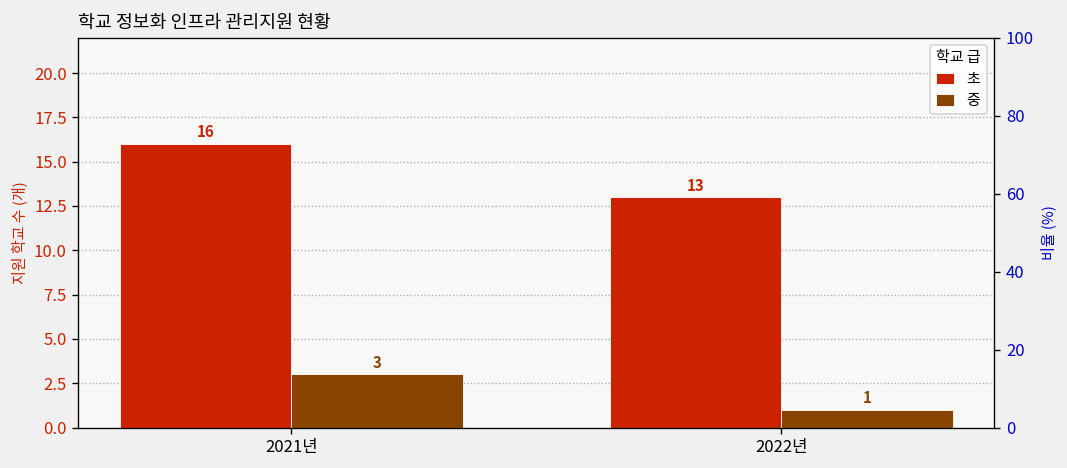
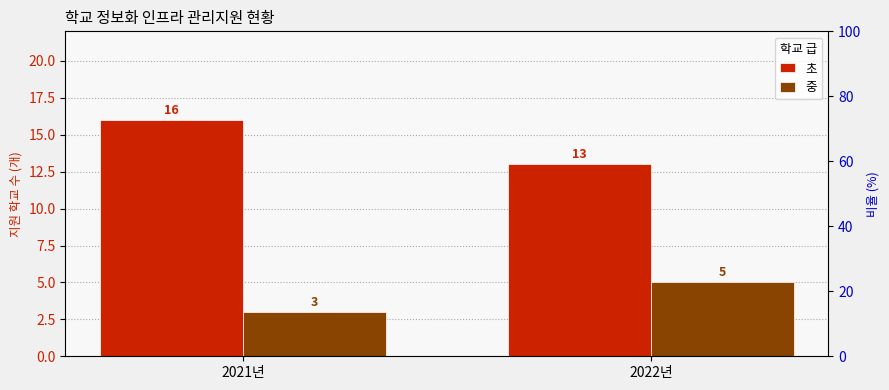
중, 2022년: 1 -> 5
